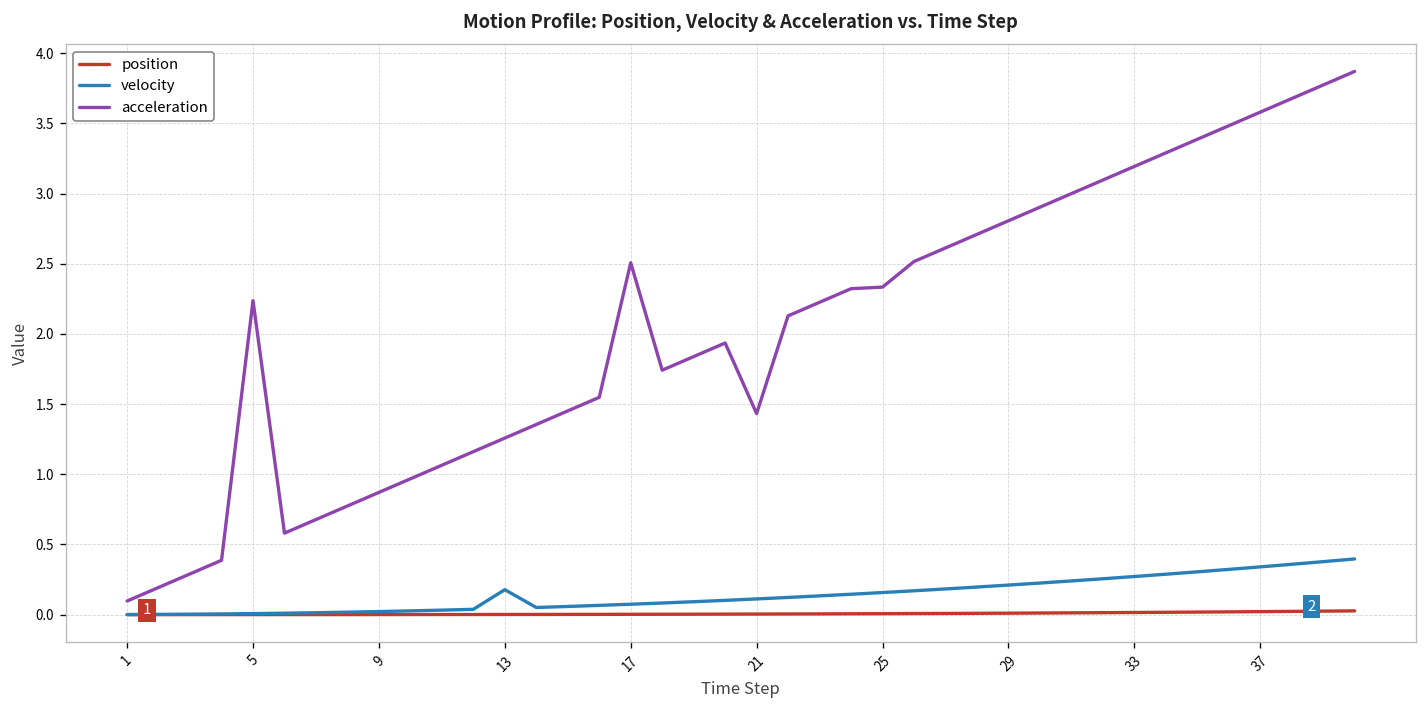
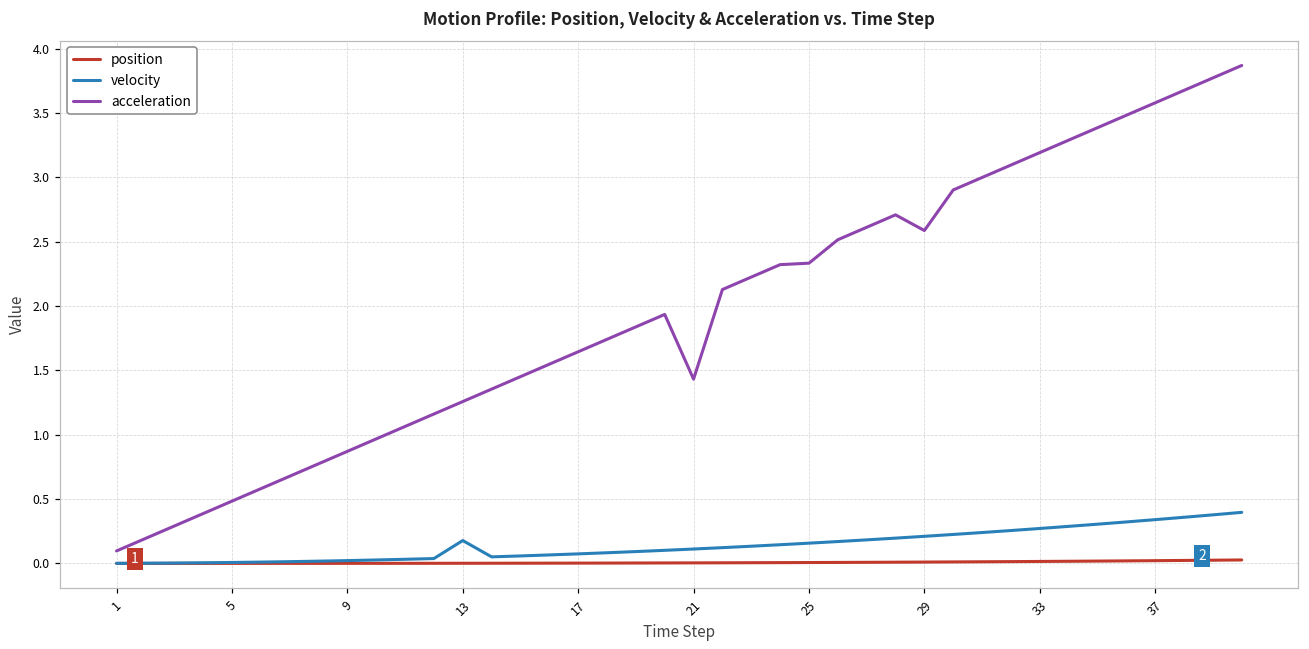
acceleration, 5: 2.24 -> 0.48
acceleration, 17: 2.51 -> 1.64
acceleration, 29: 2.81 -> 2.59
